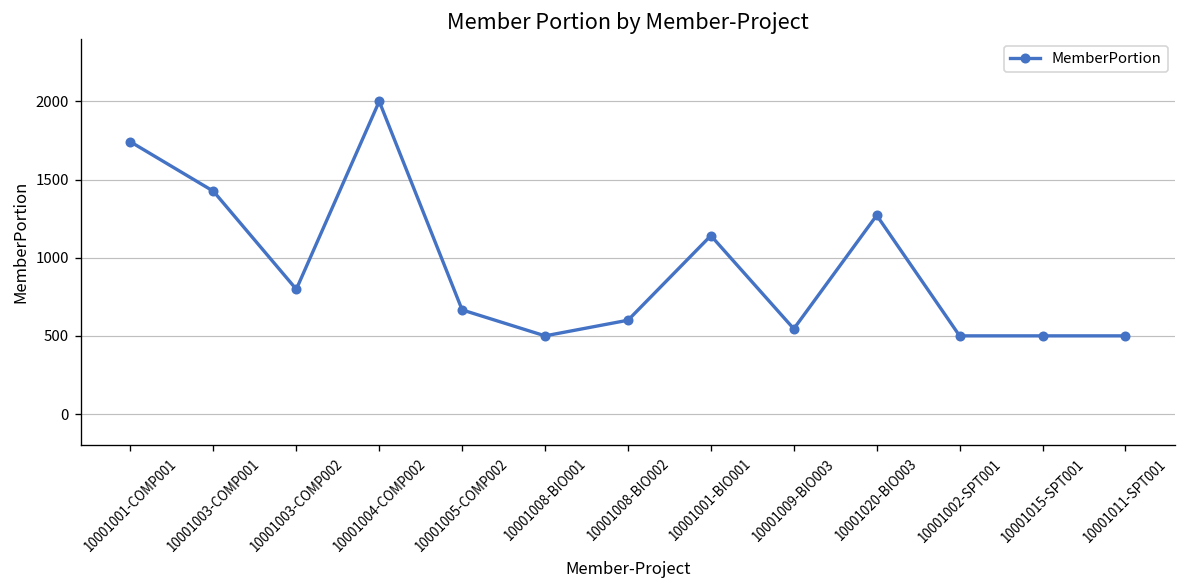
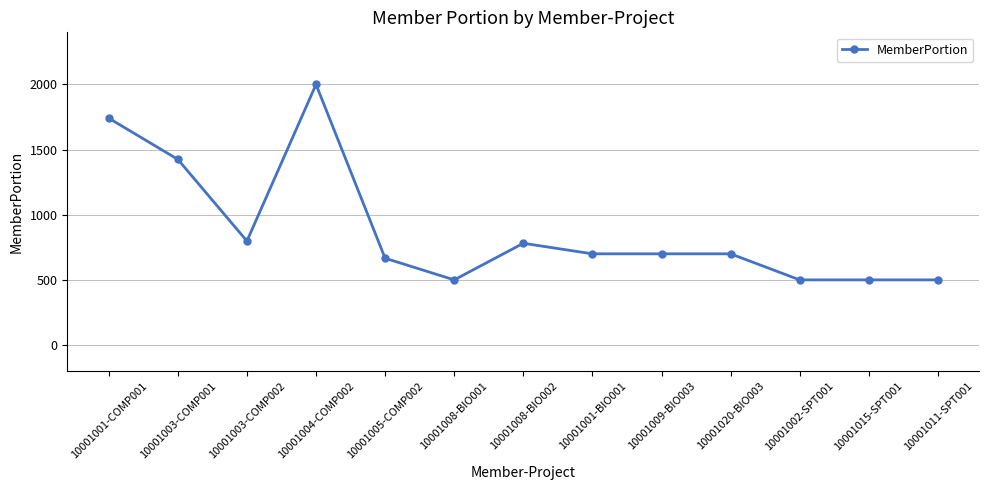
10001008-BIO002: 600 -> 780
10001001-BIO001: 1140 -> 700
10001009-BIO003: 550 -> 700
10001020-BIO003: 1270 -> 700
